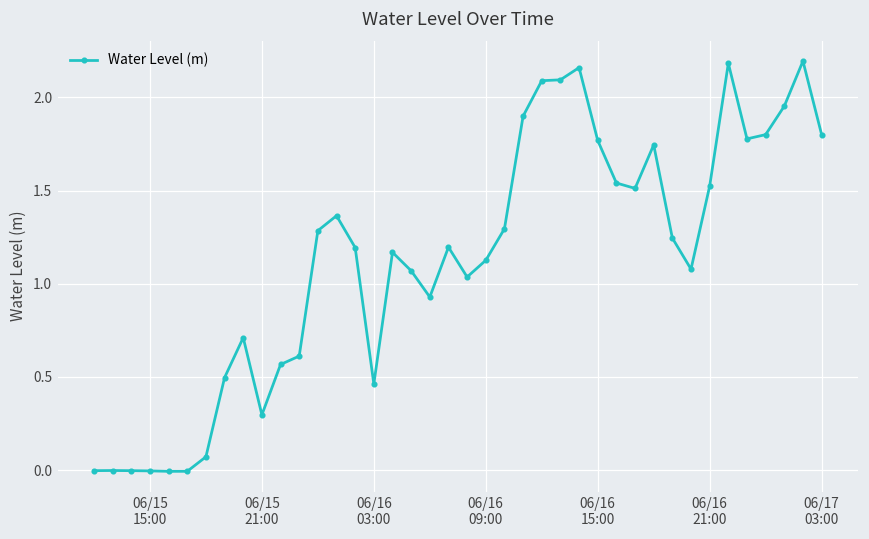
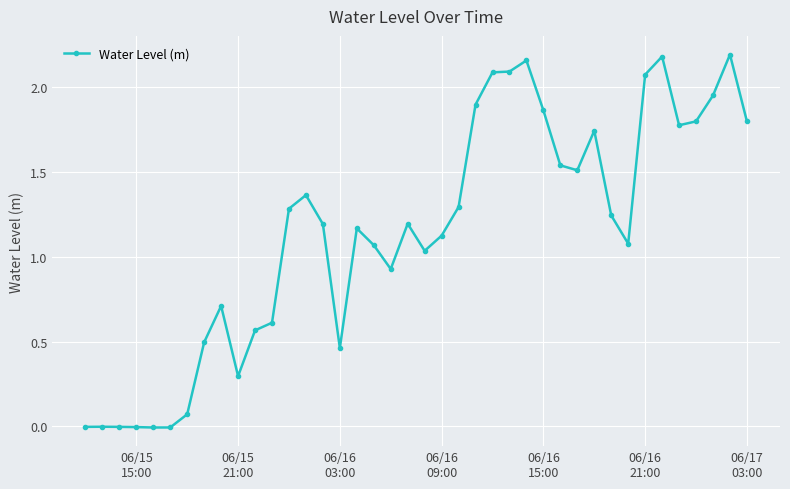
06/16 15:00: 1.77 -> 1.87
06/16 21:00: 1.52 -> 2.08
